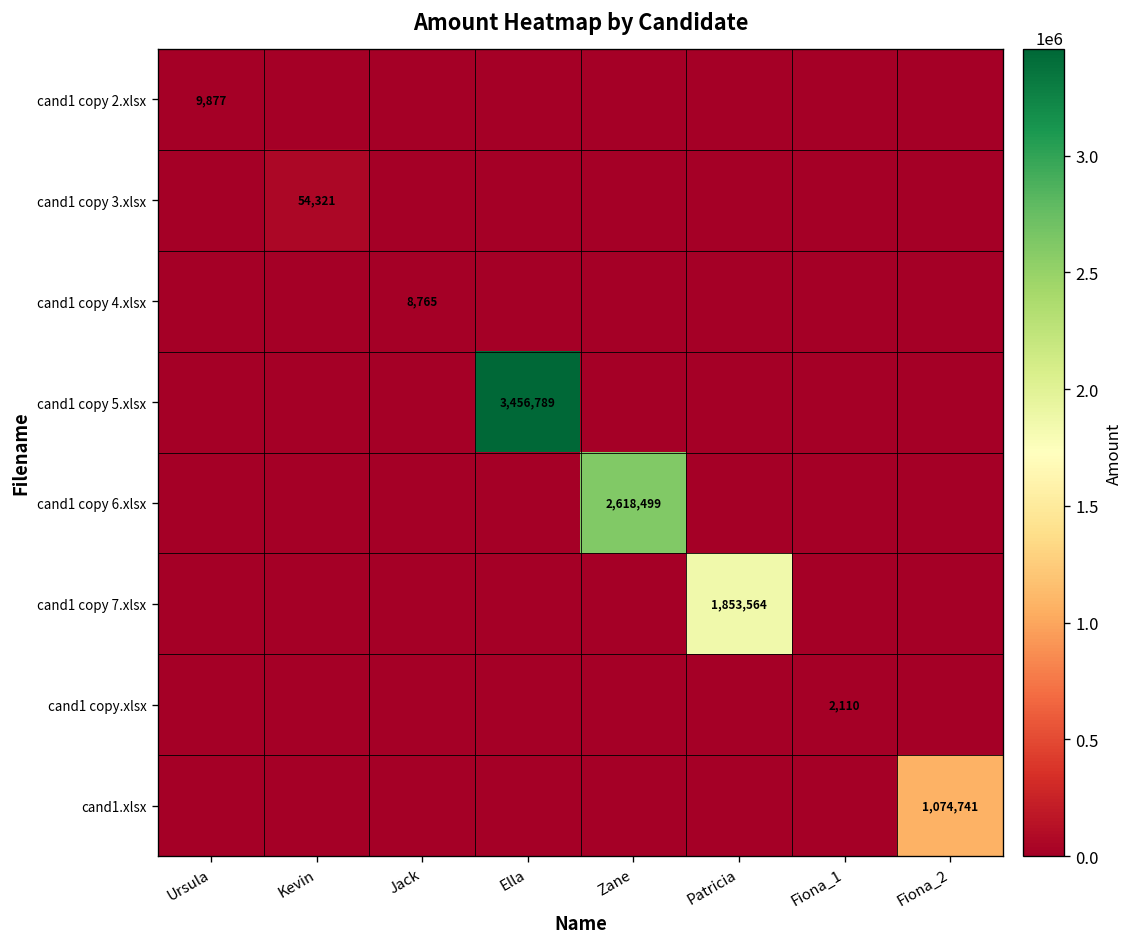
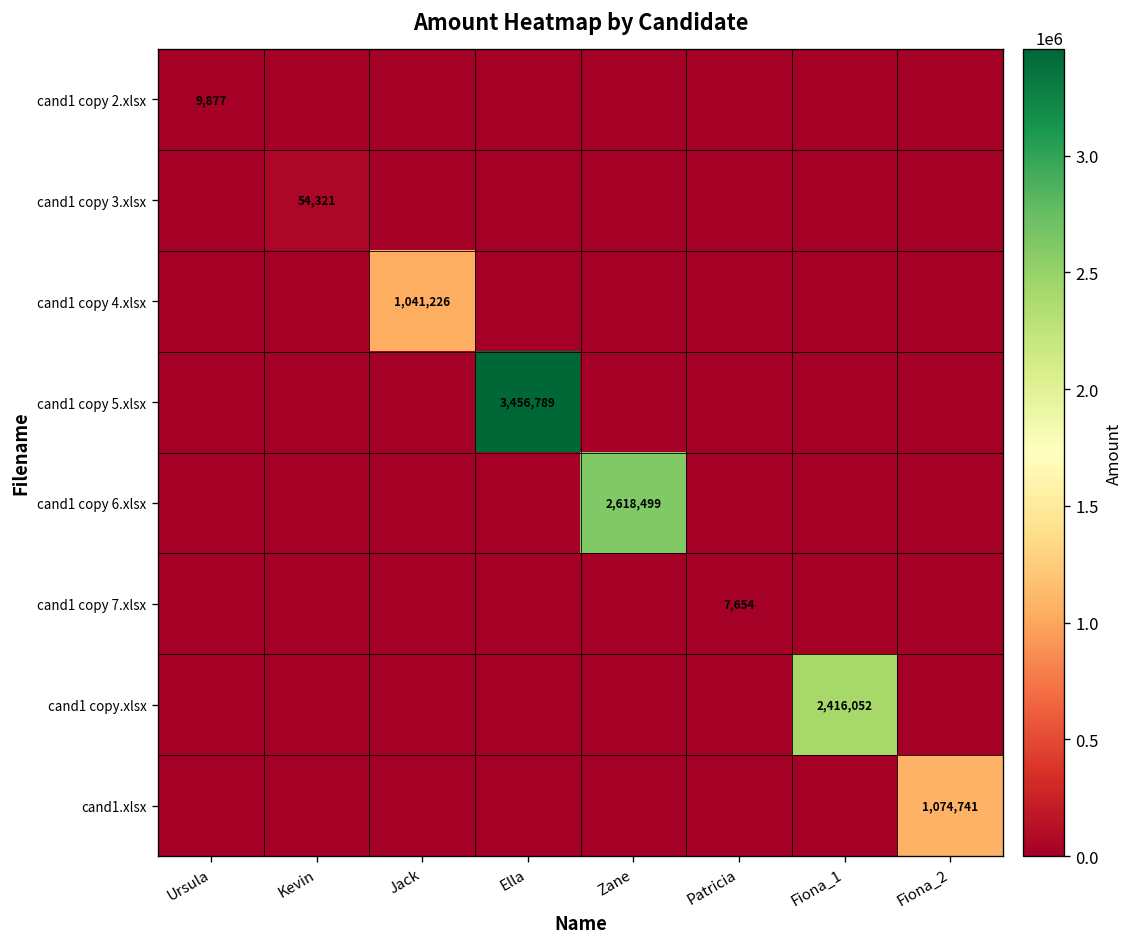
cand1 copy 4.xlsx, Jack: 8,765 -> 1,041,226
cand1 copy 7.xlsx, Patricia: 1,853,564 -> 7,654
cand1 copy.xlsx, Fiona_1: 2,110 -> 2,416,052
